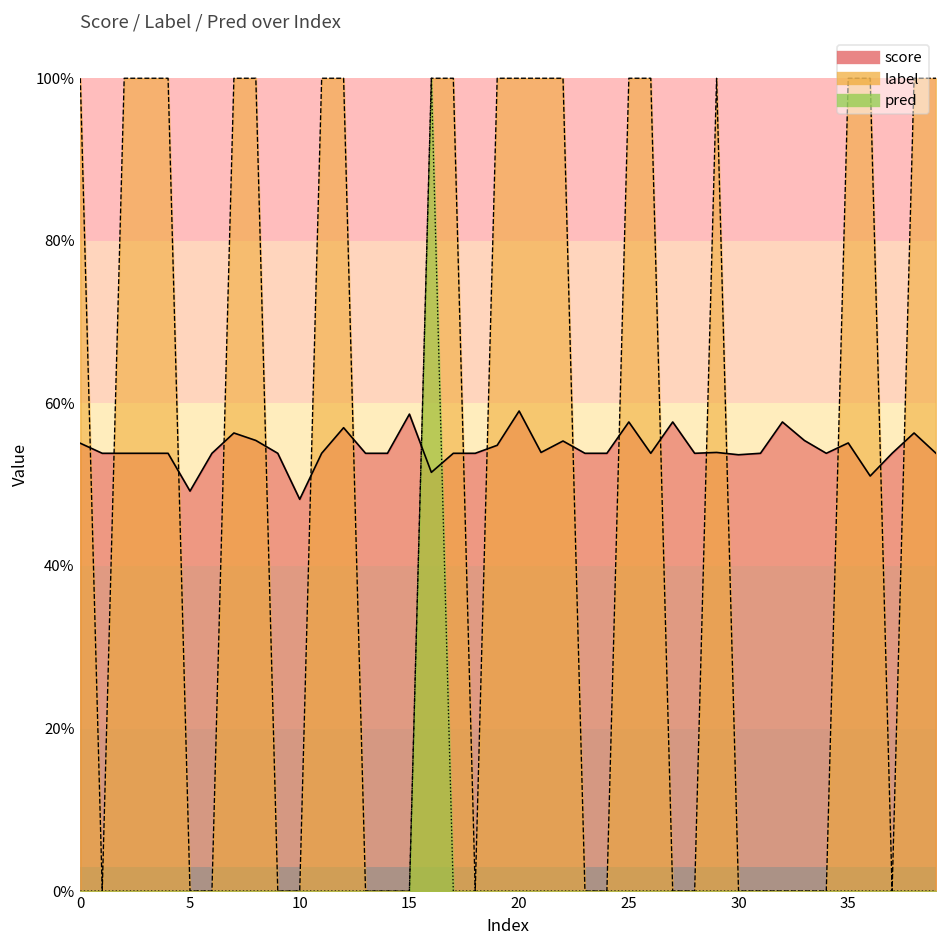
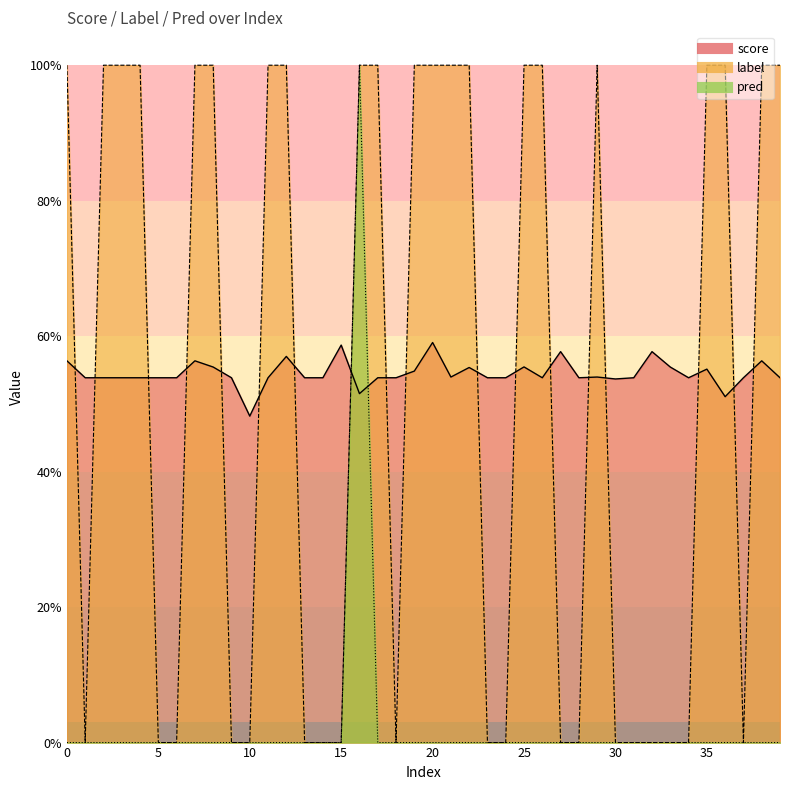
score, 0: 55% -> 56%
score, 5: 49% -> 54%
score, 25: 58% -> 55%
